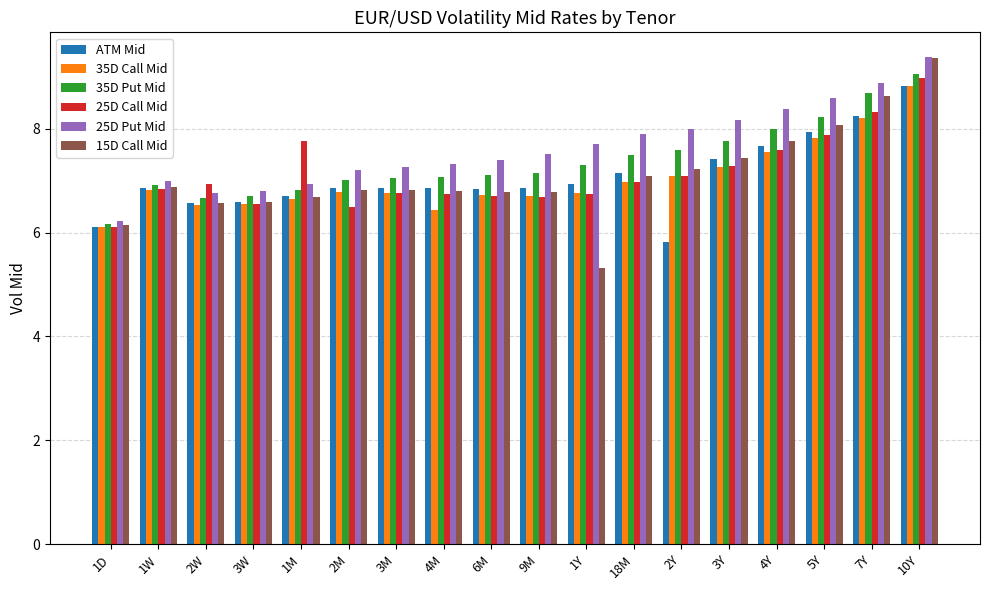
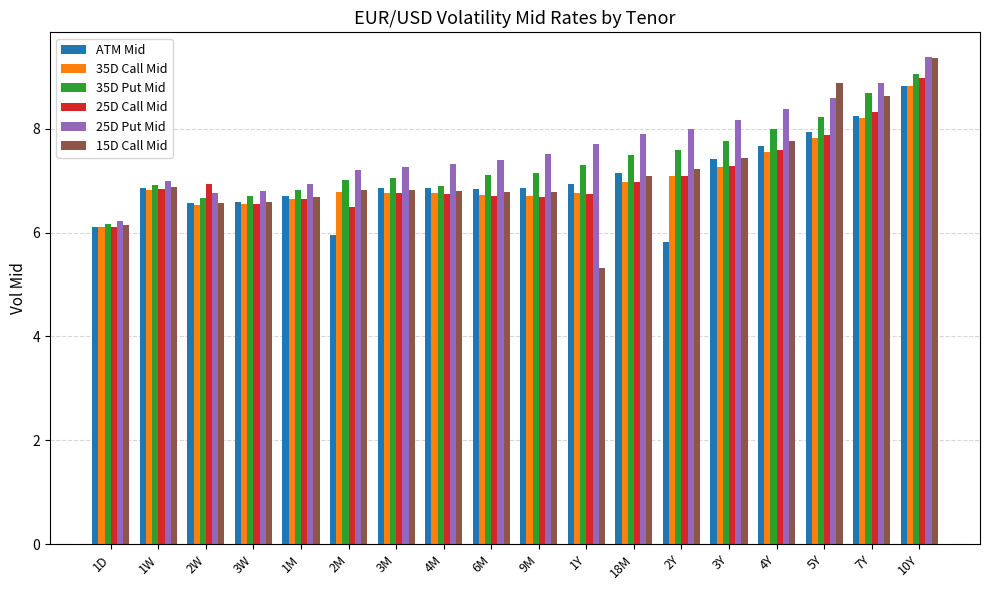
25D Call Mid, 1M: 7.8 -> 6.6
ATM Mid, 2M: 6.9 -> 6.0
35D Call Mid, 4M: 6.4 -> 6.8
35D Put Mid, 4M: 7.1 -> 6.9
15D Call Mid, 5Y: 8.1 -> 8.9
